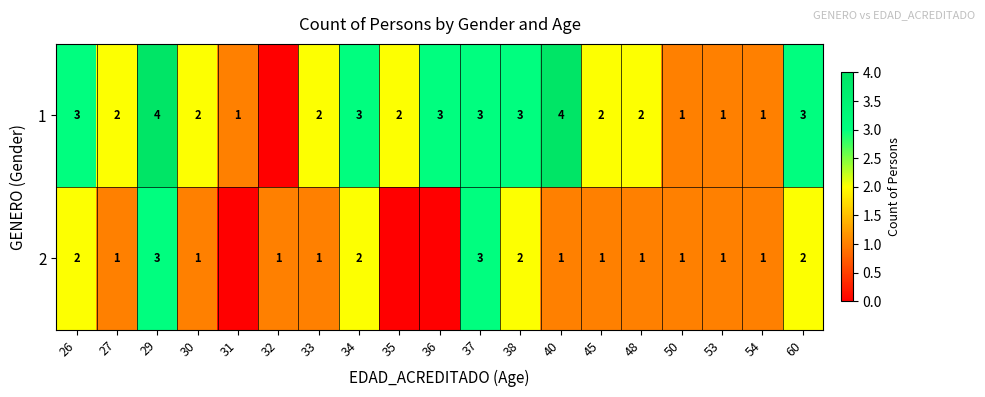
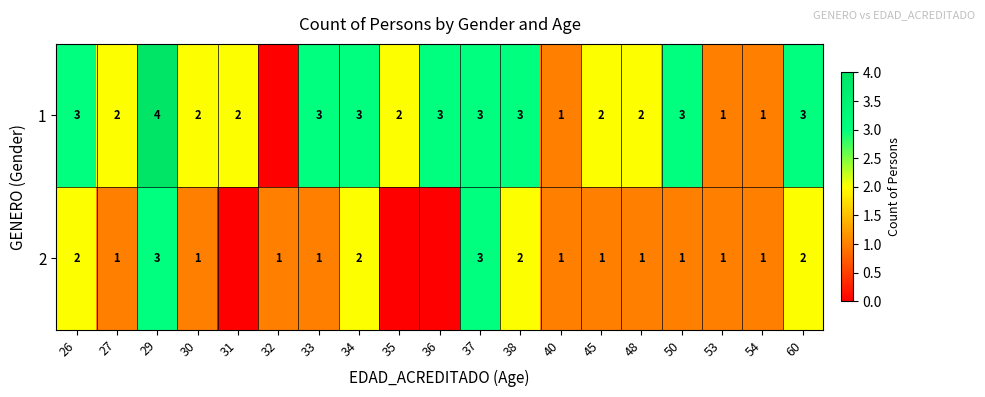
1, 31: 1 -> 2
1, 33: 2 -> 3
1, 40: 4 -> 1
1, 50: 1 -> 3
